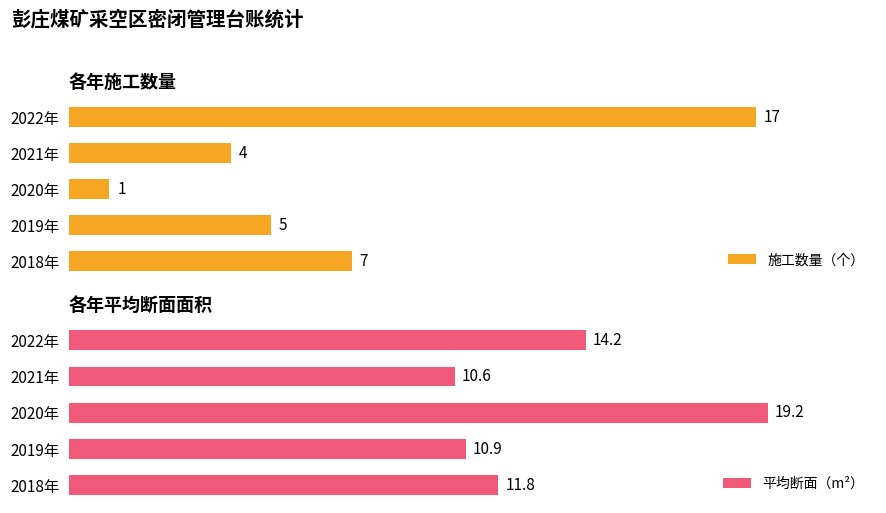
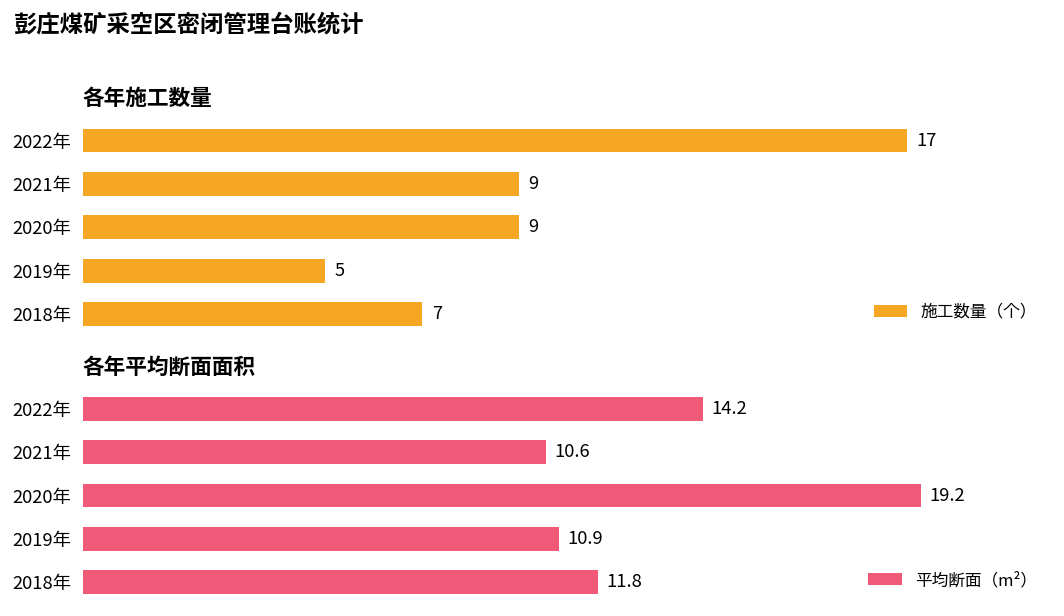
各年施工数量, 2021年: 4 -> 9
各年施工数量, 2020年: 1 -> 9
